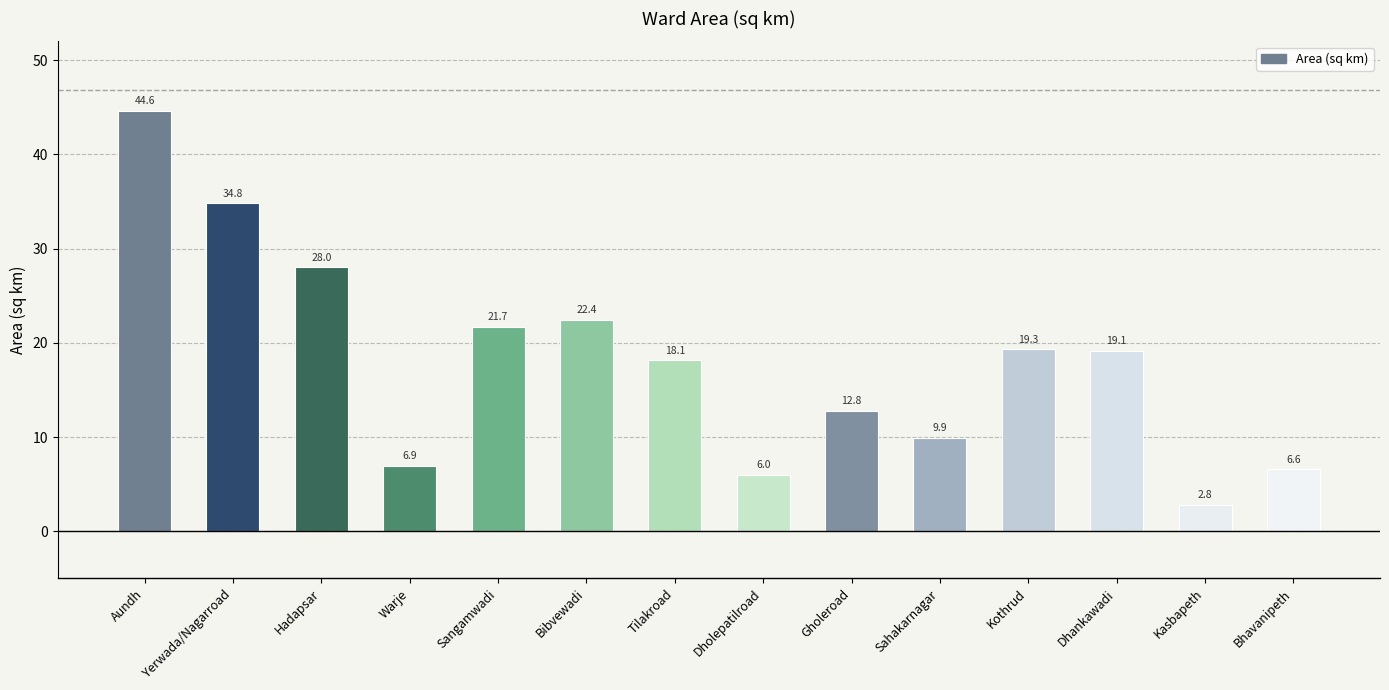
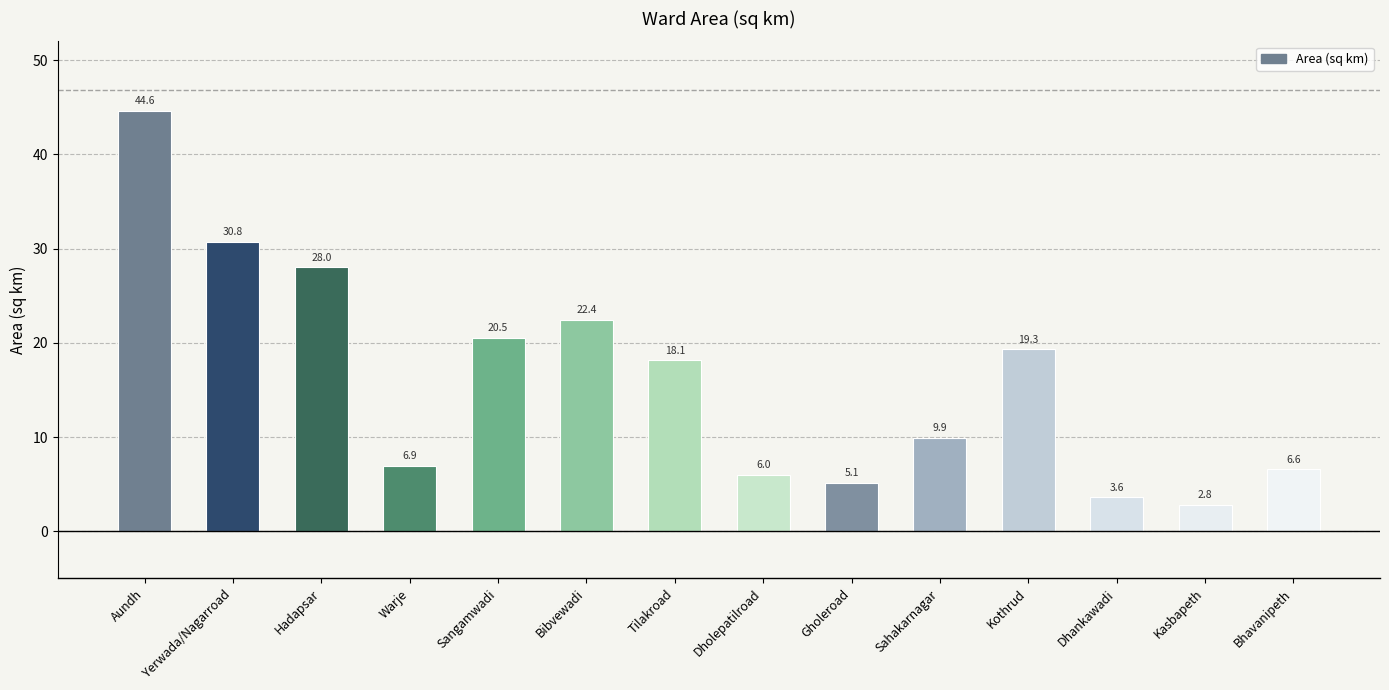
Yerwada/Nagarroad: 34.8 -> 30.8
Sangamwadi: 21.7 -> 20.5
Gholeroad: 12.8 -> 5.1
Dhankawadi: 19.1 -> 3.6
